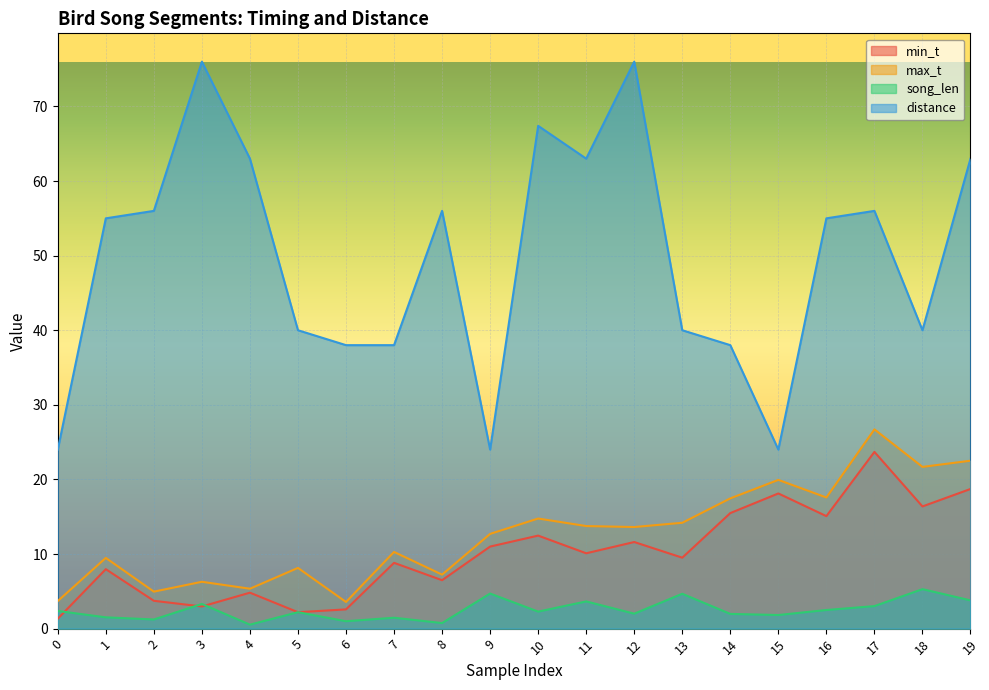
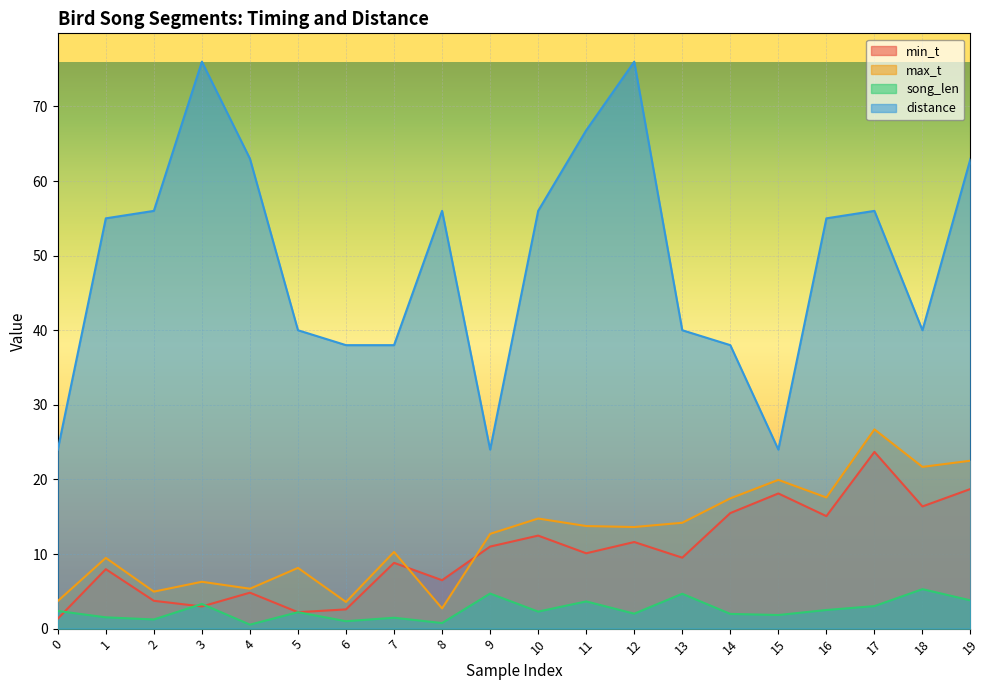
max_t, 8: 7 -> 3
distance, 10: 67 -> 56
distance, 11: 63 -> 67
